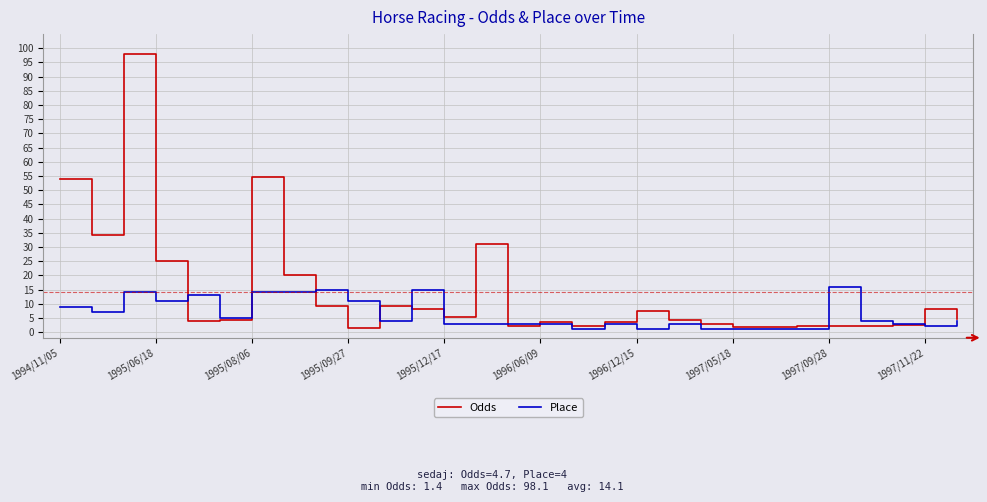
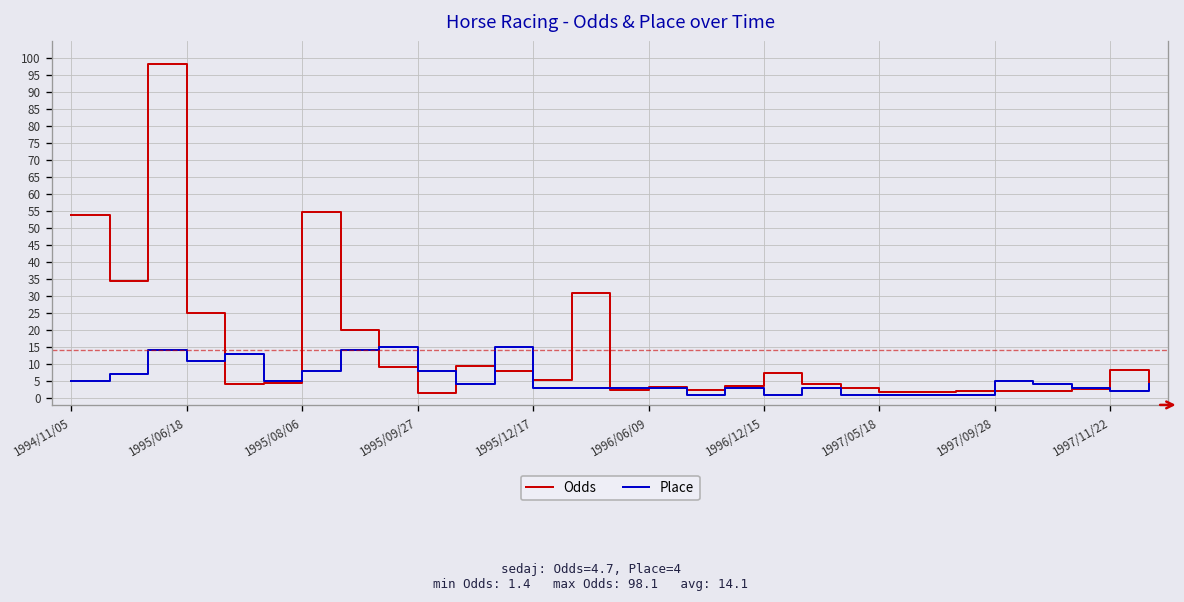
Place, 1994/11/05: 9 -> 5
Place, 1995/08/06: 14 -> 8
Place, 1995/09/27: 11 -> 8
Place, 1997/09/28: 16 -> 5
